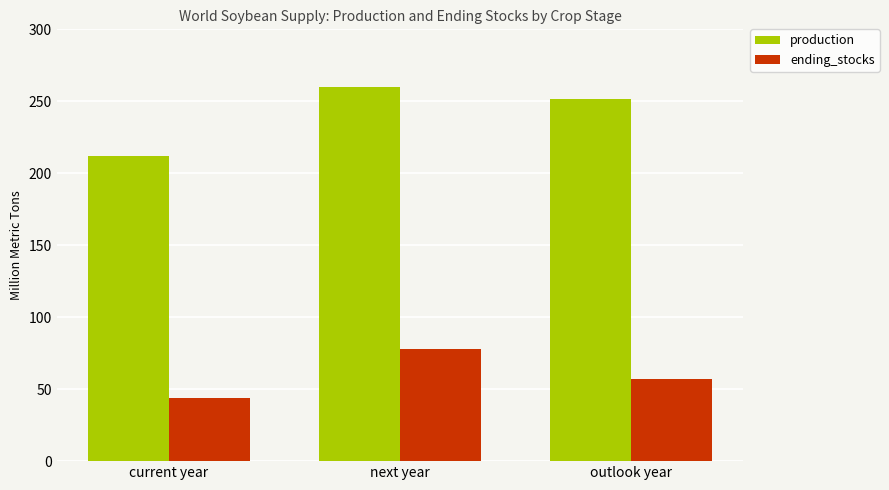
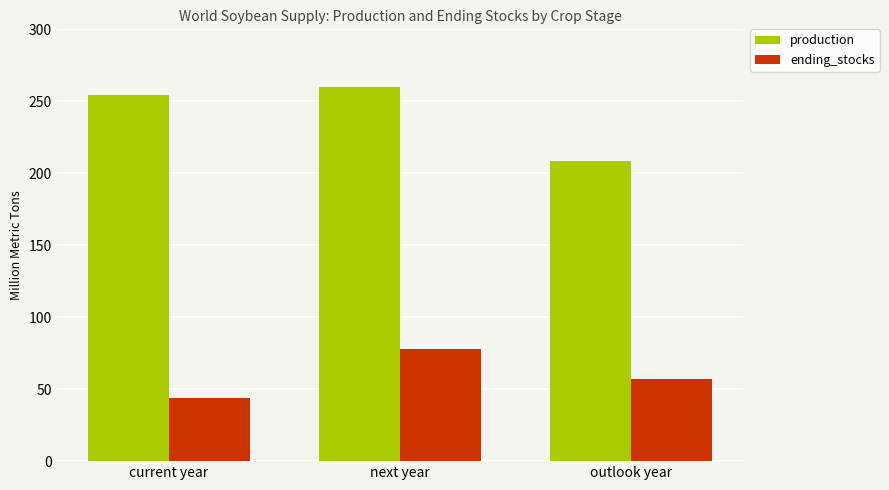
production, current year: 212 -> 255
production, outlook year: 251 -> 209
